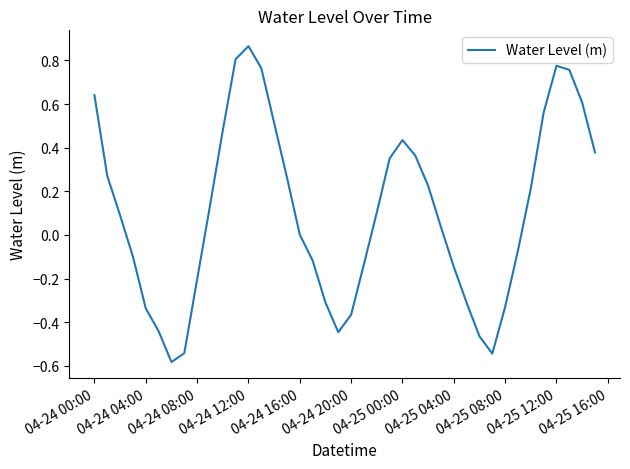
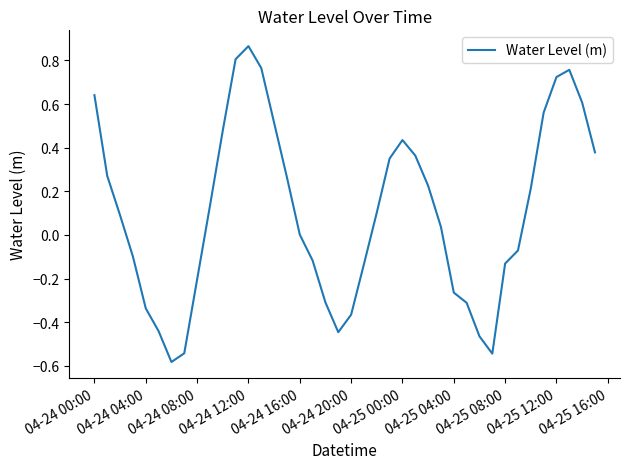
04-25 04:00: -0.15 -> -0.26
04-25 08:00: -0.33 -> -0.13
04-25 12:00: 0.78 -> 0.72
